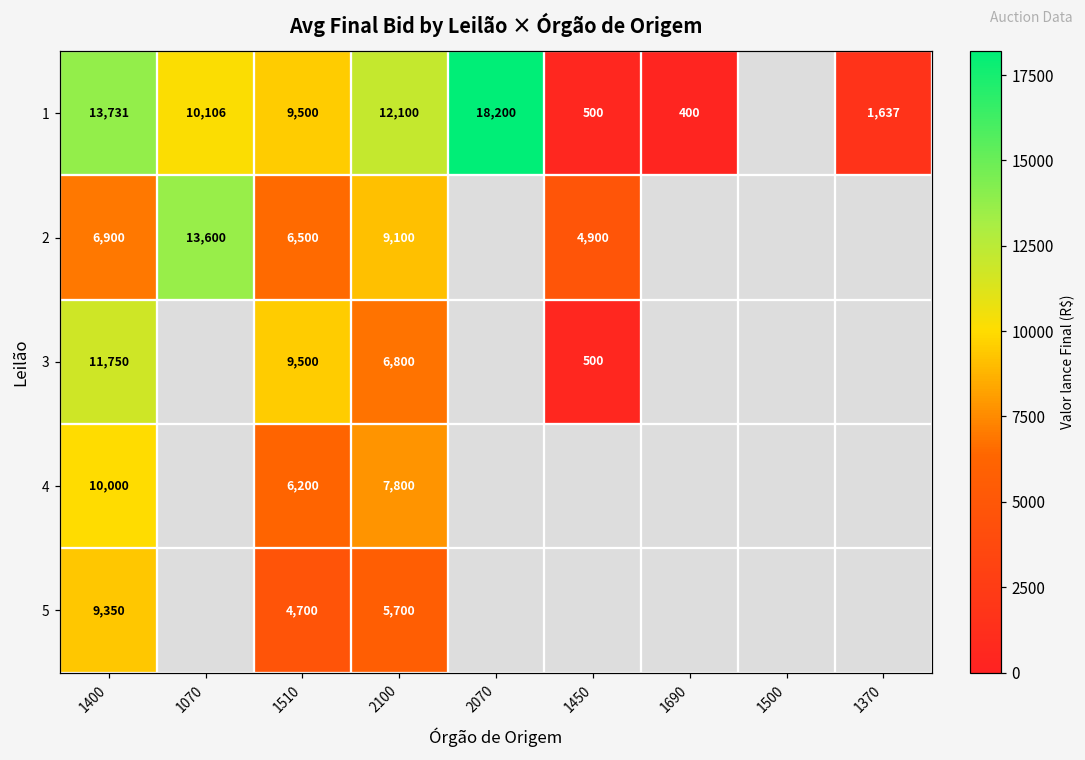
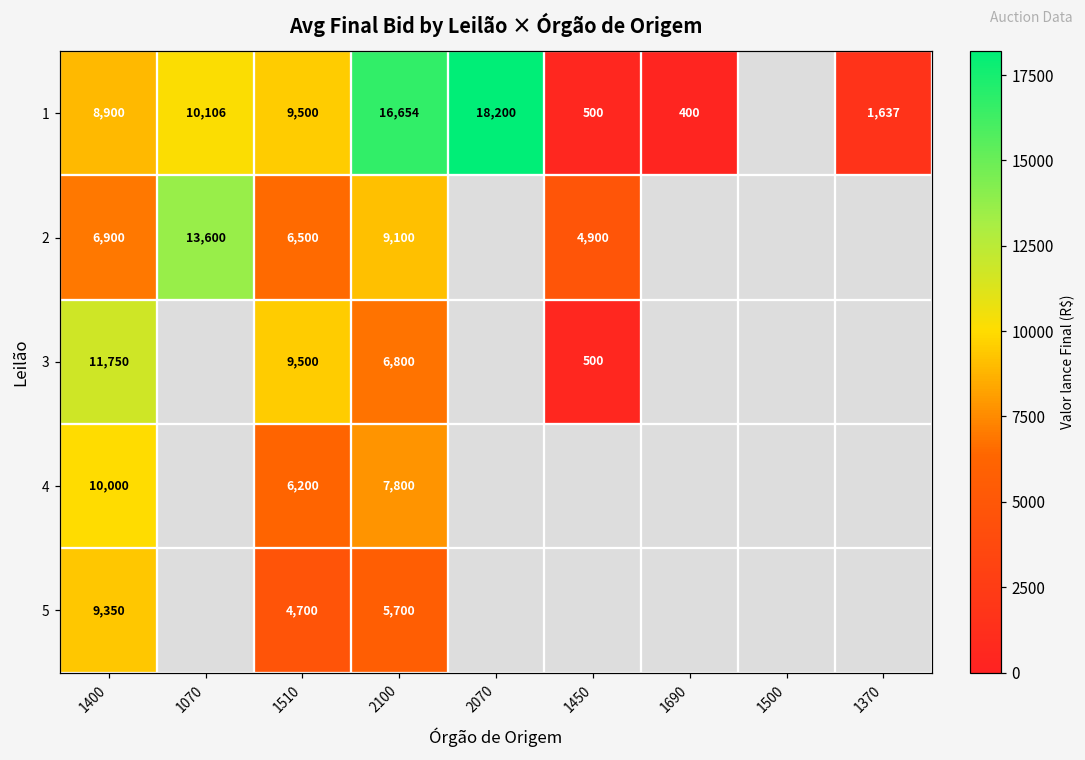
1, 1400: 13,731 -> 8,900
1, 2100: 12,100 -> 16,654
